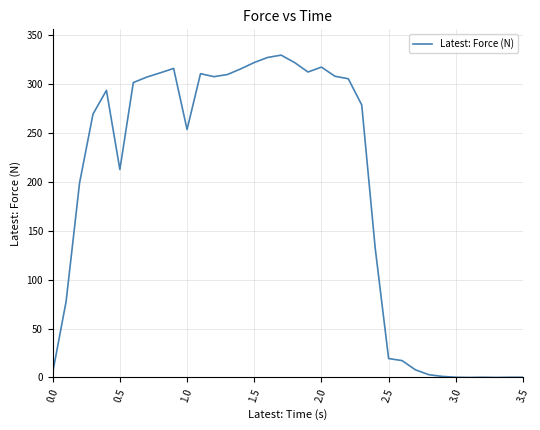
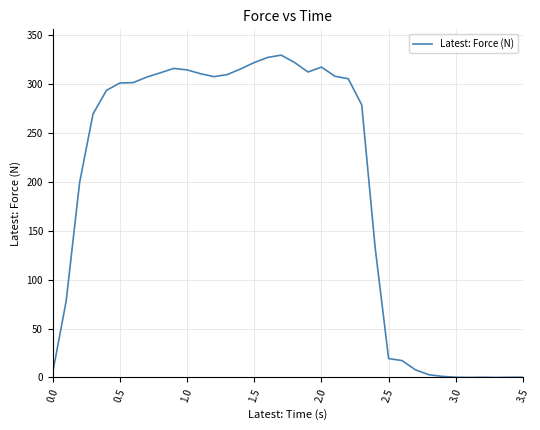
0.5: 210 -> 300
1.0: 250 -> 310
